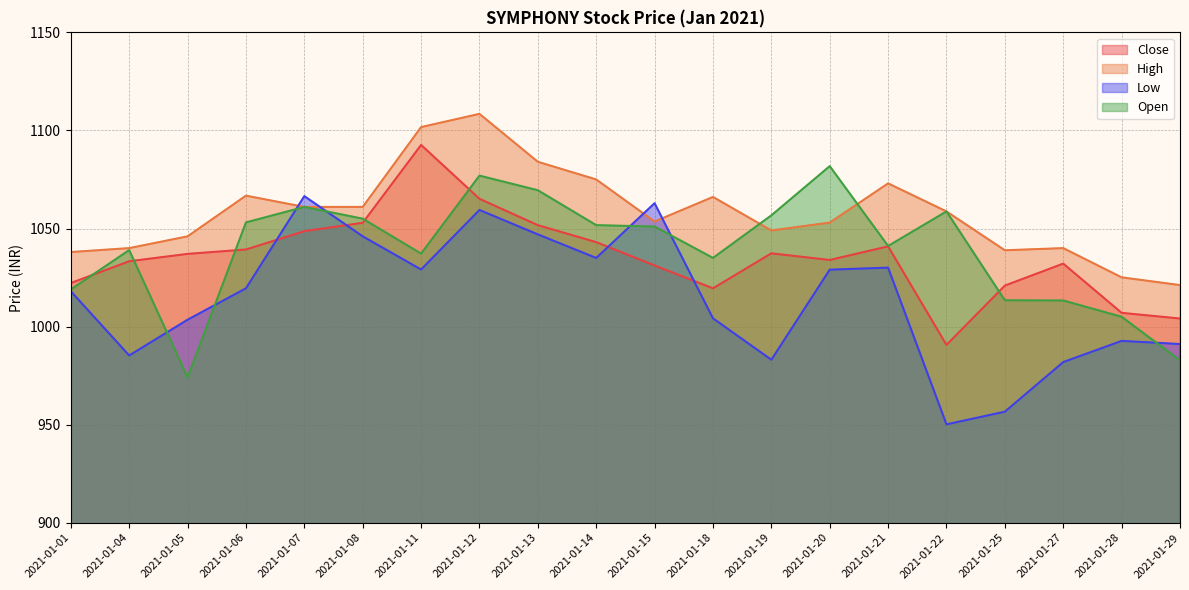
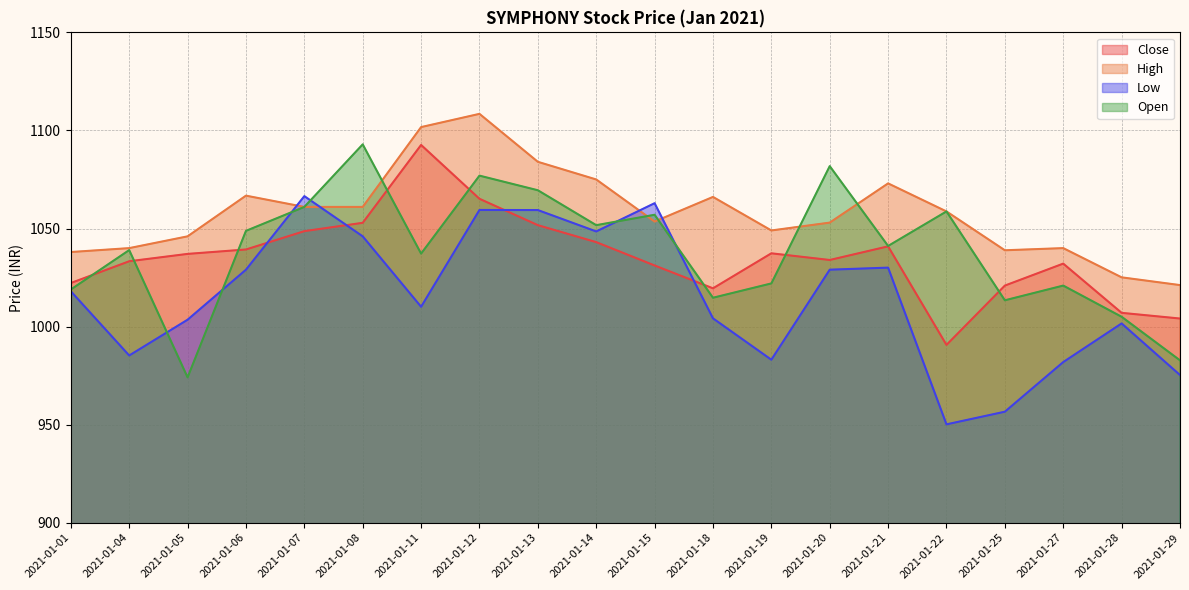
Low, 2021-01-06: 1020 -> 1029
Open, 2021-01-06: 1053 -> 1049
Open, 2021-01-08: 1055 -> 1093
Low, 2021-01-11: 1029 -> 1010
Low, 2021-01-13: 1047 -> 1059
Low, 2021-01-14: 1035 -> 1049
Open, 2021-01-15: 1051 -> 1057
Open, 2021-01-18: 1035 -> 1015
Open, 2021-01-19: 1057 -> 1022
Open, 2021-01-27: 1013 -> 1021
Low, 2021-01-28: 993 -> 1002
Low, 2021-01-29: 991 -> 975
